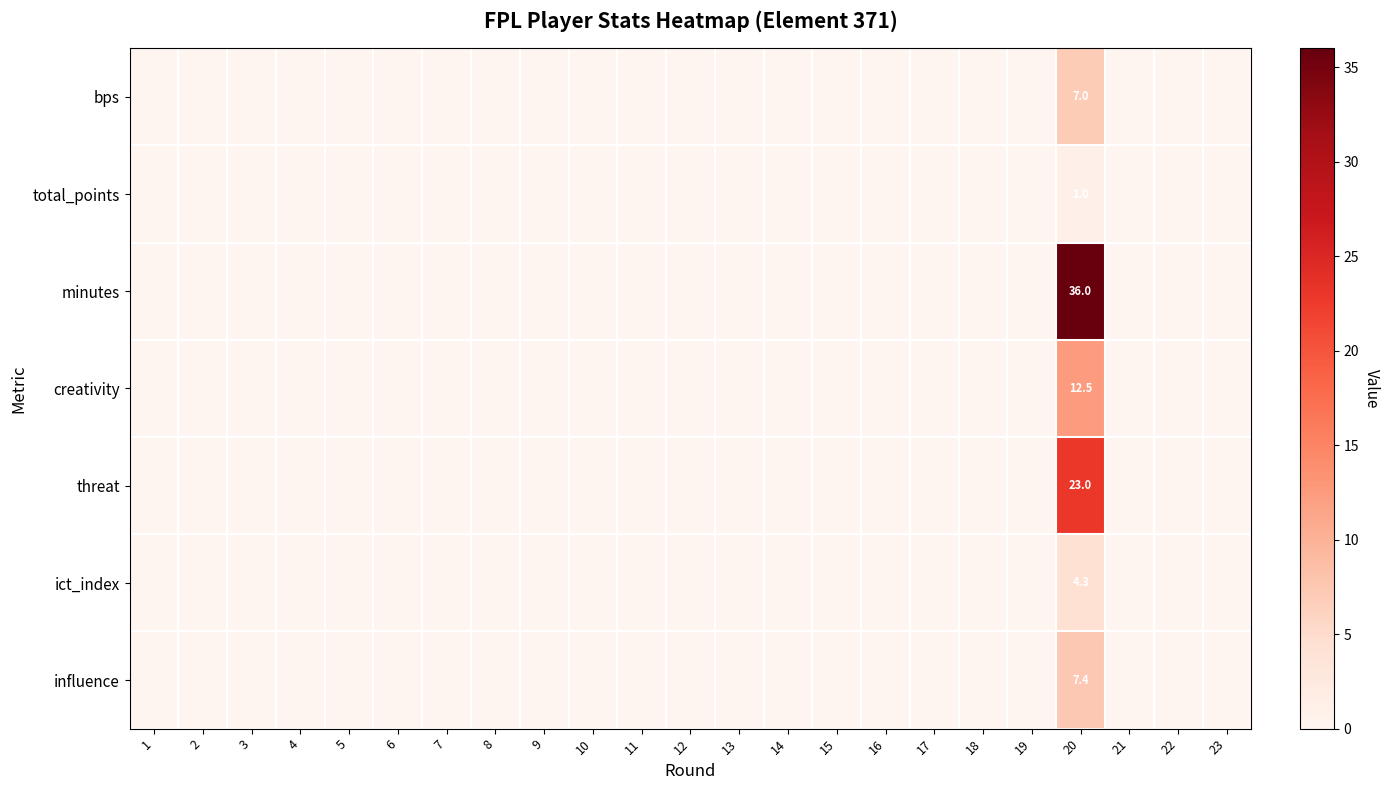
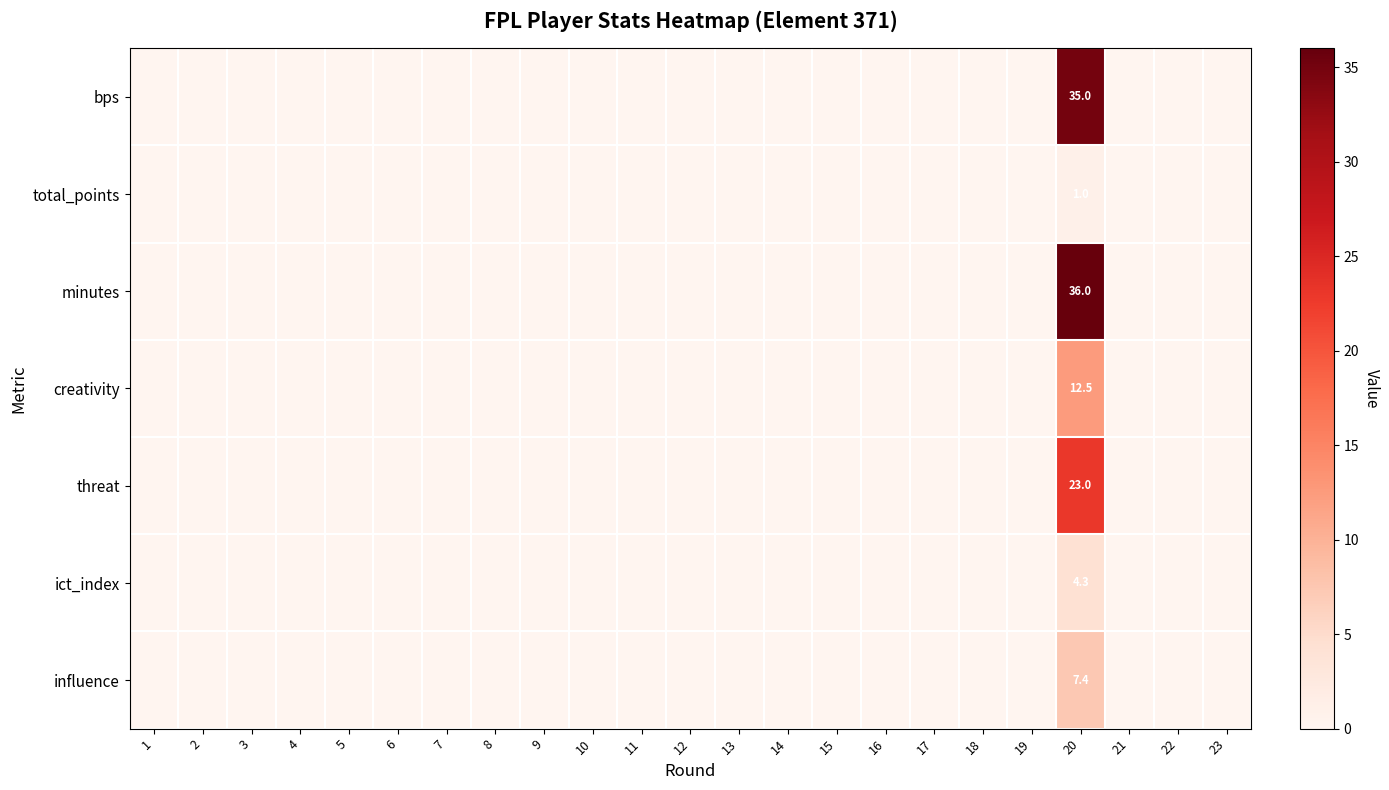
bps, 20: 7.0 -> 35.0
